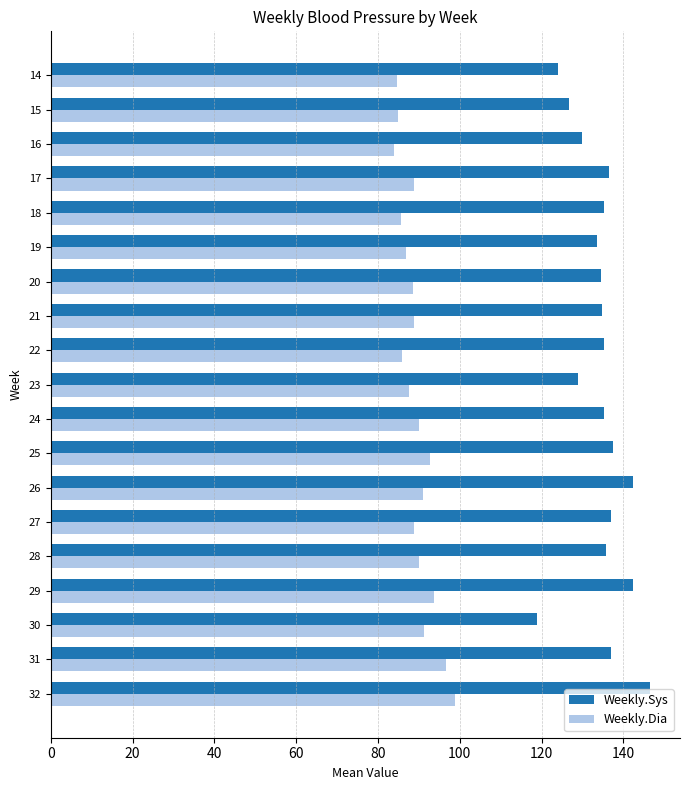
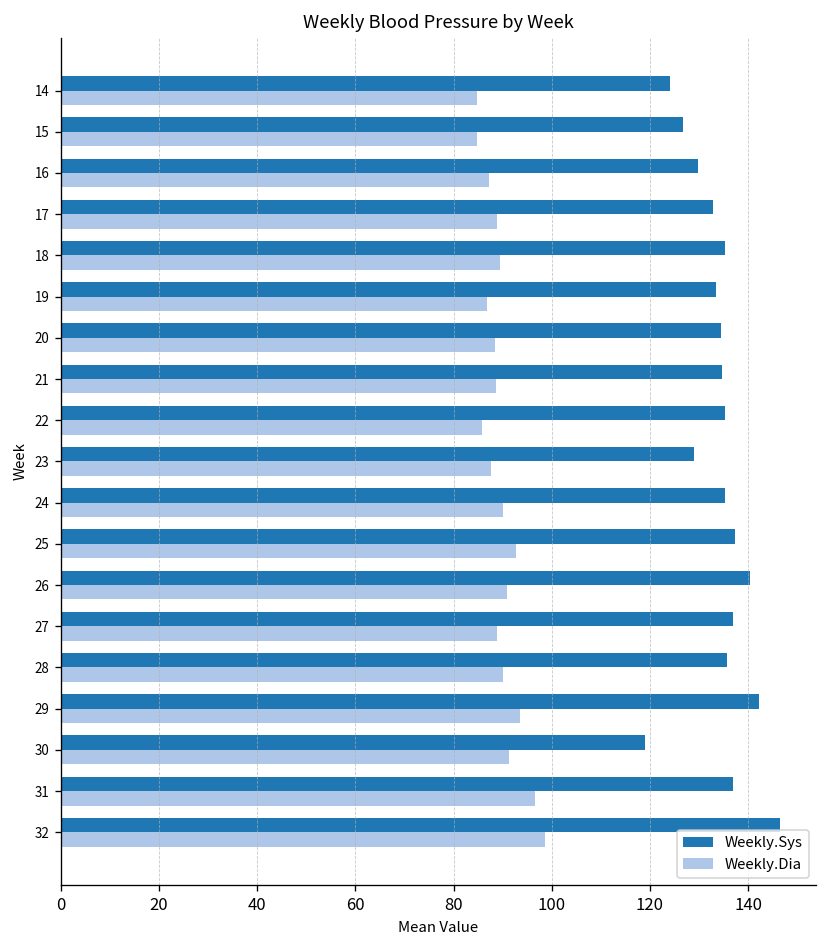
Weekly.Dia, 16: 84 -> 87
Weekly.Sys, 17: 136 -> 133
Weekly.Dia, 18: 86 -> 89
Weekly.Sys, 26: 142 -> 140
